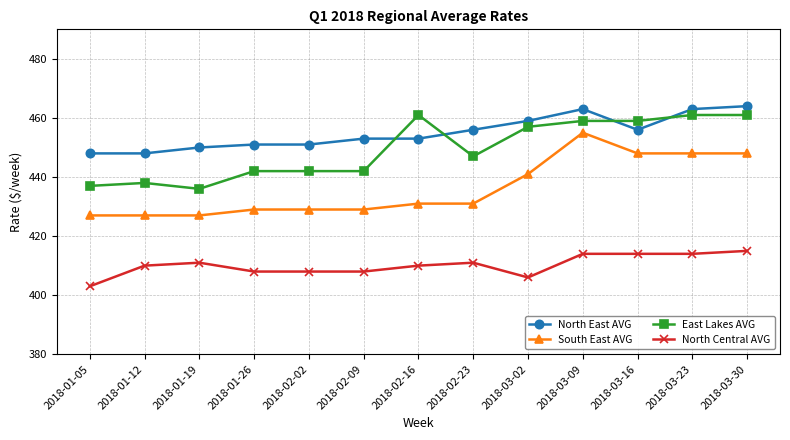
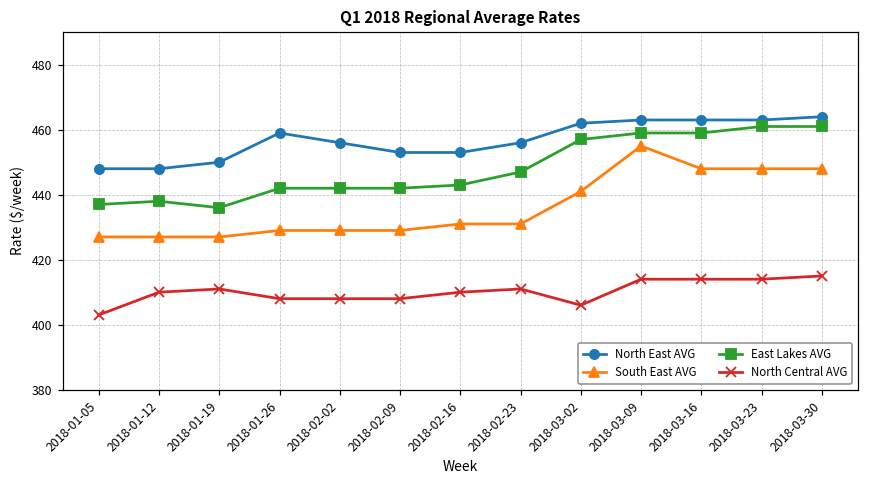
North East AVG, 2018-01-26: 451 -> 459
North East AVG, 2018-02-02: 451 -> 456
East Lakes AVG, 2018-02-16: 461 -> 443
North East AVG, 2018-03-02: 459 -> 462
North East AVG, 2018-03-16: 456 -> 463
